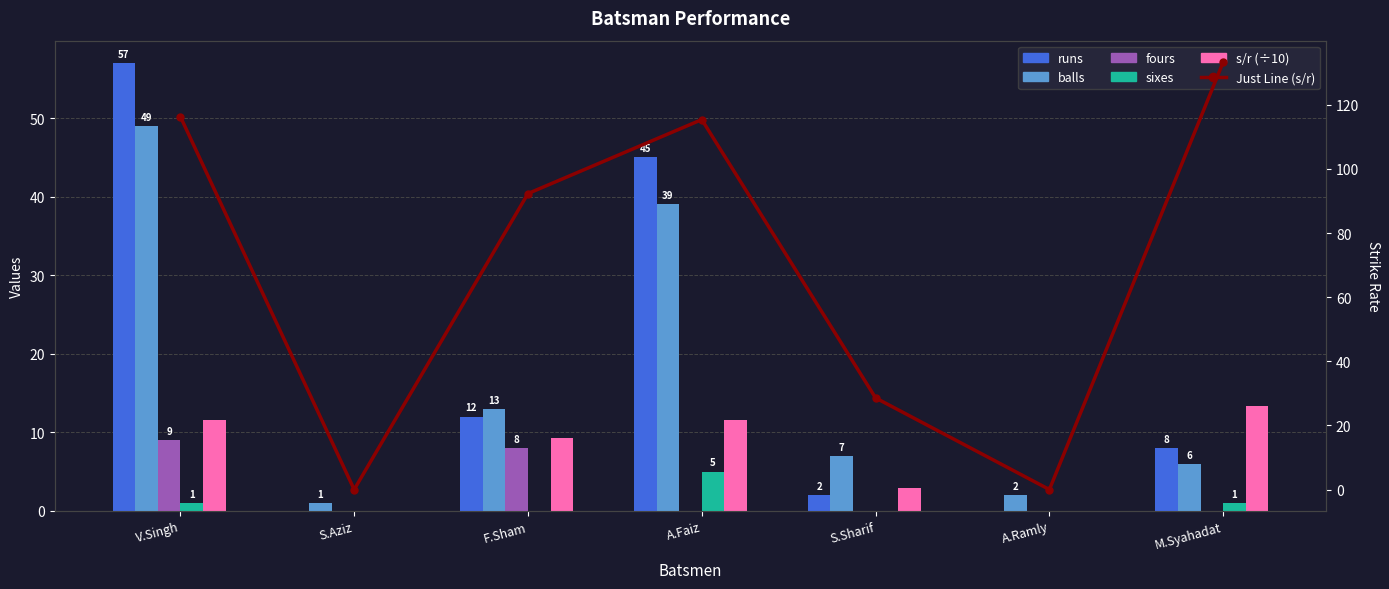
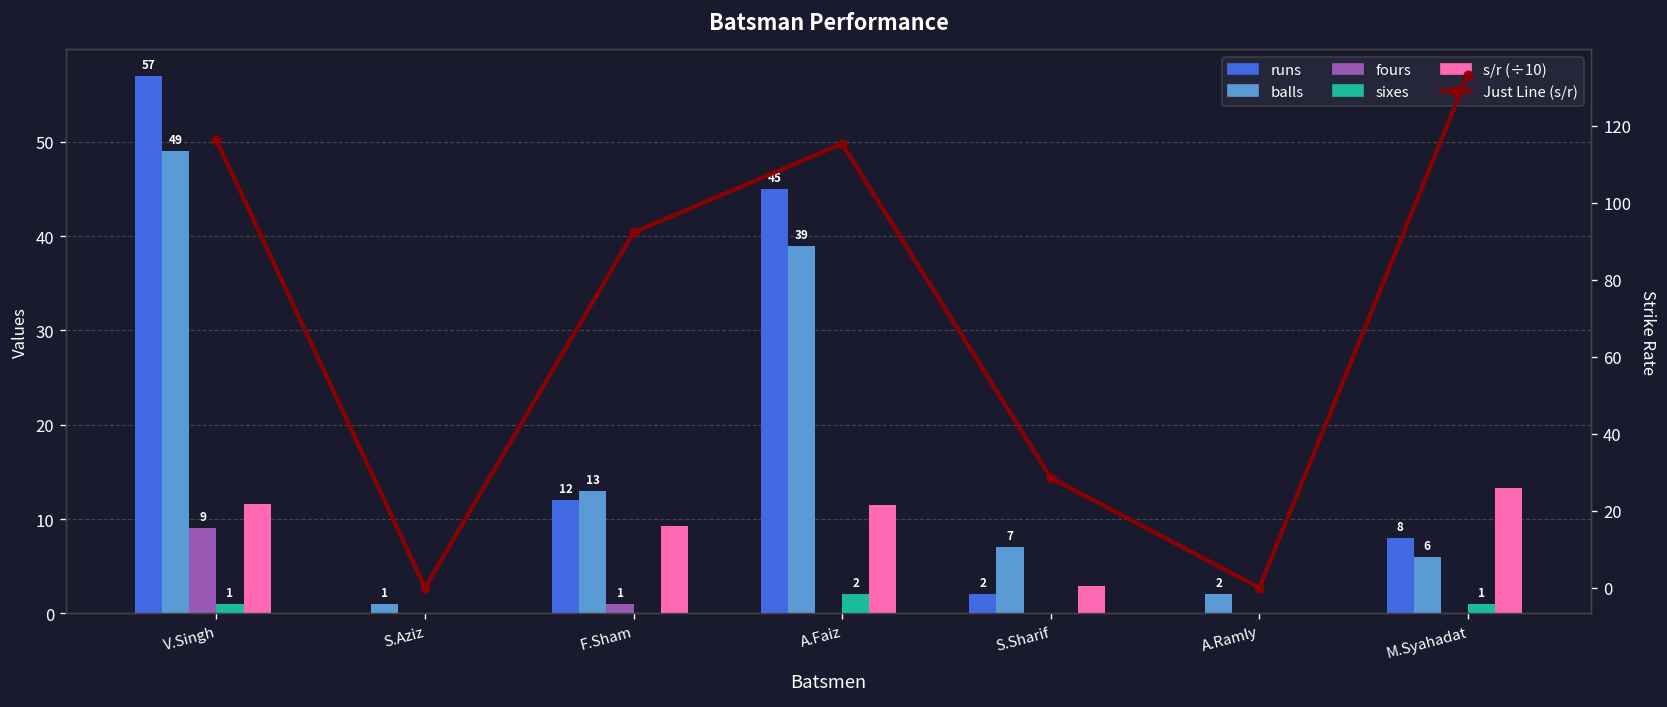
fours, F.Sham: 8 -> 1
sixes, A.Faiz: 5 -> 2
